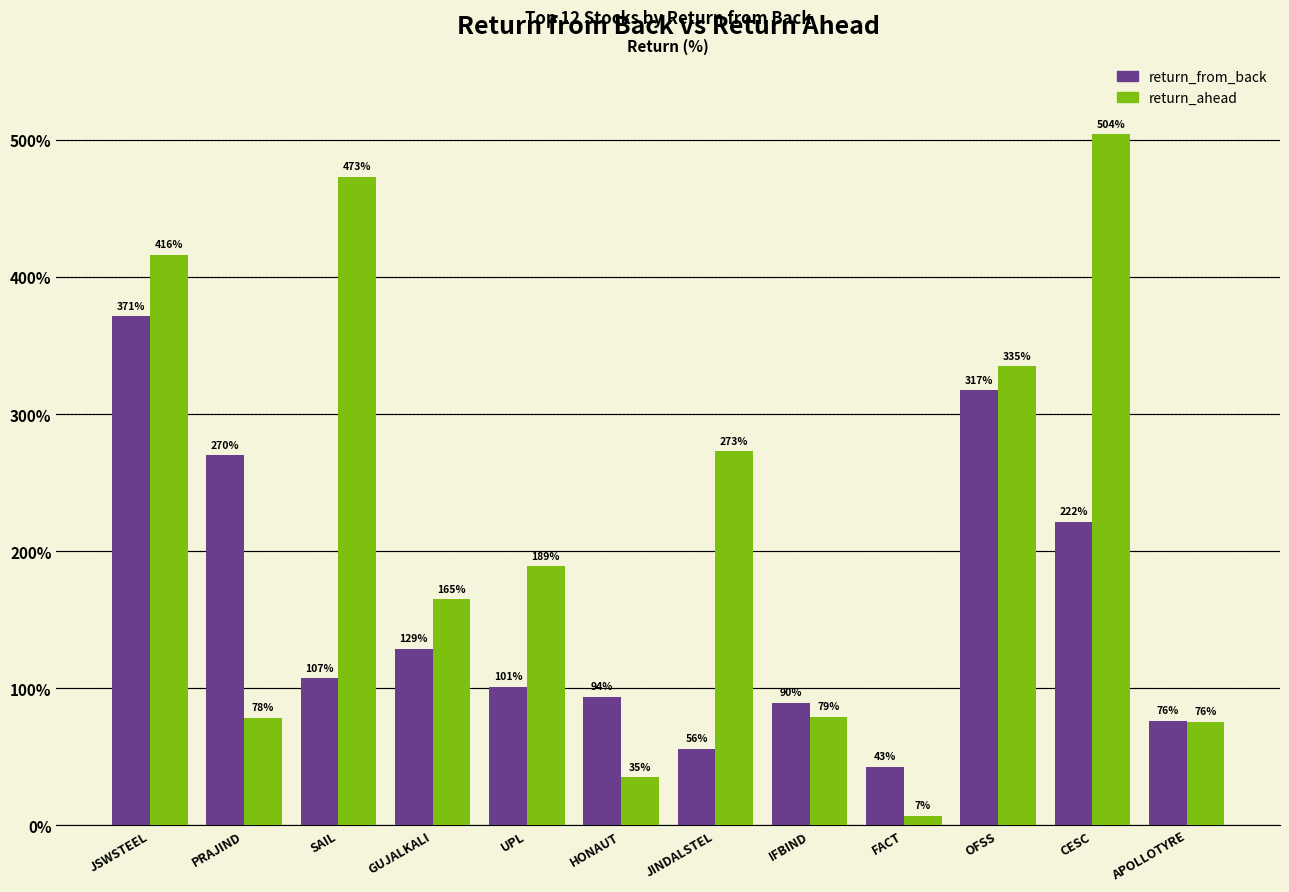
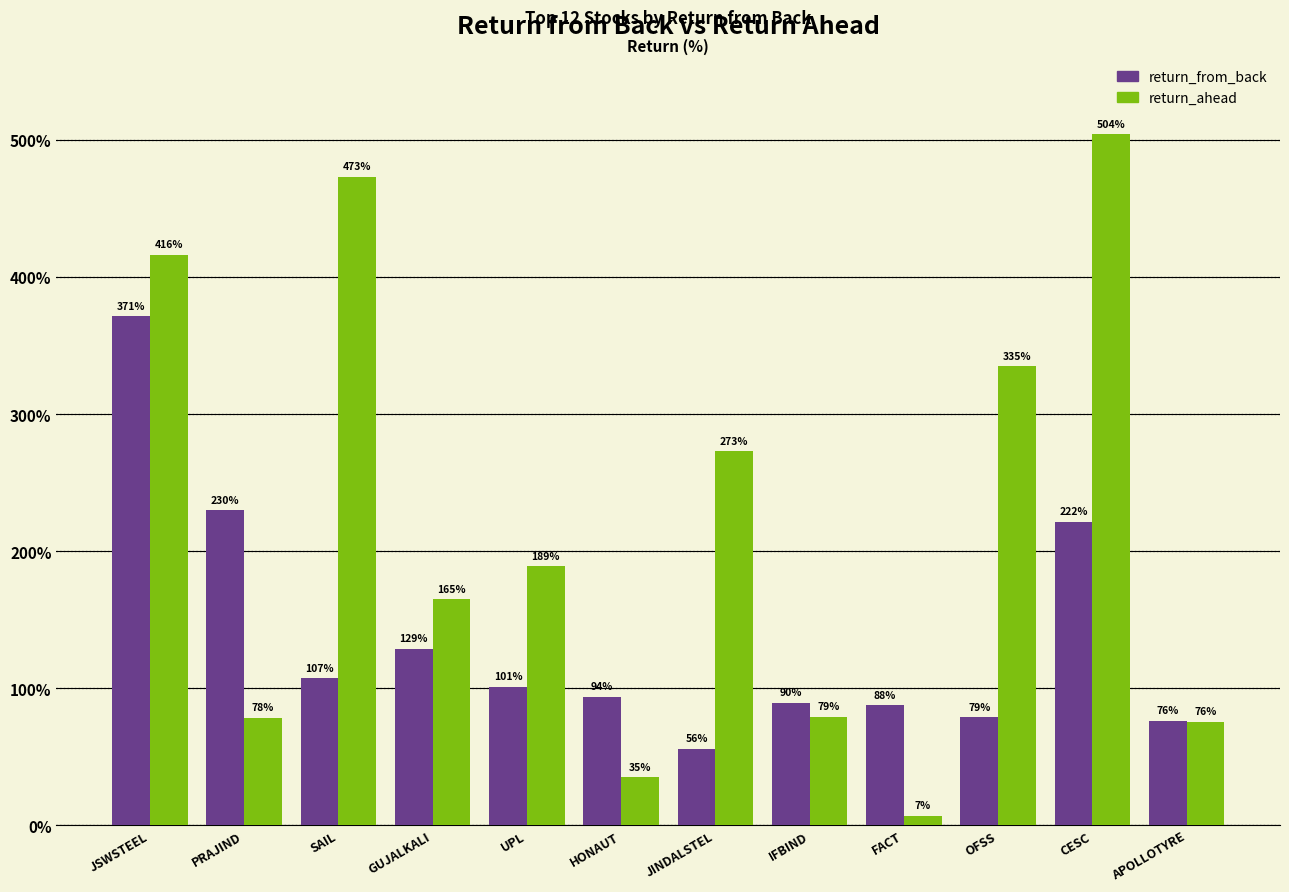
return_from_back, PRAJIND: 270% -> 230%
return_from_back, FACT: 43% -> 88%
return_from_back, OFSS: 317% -> 79%
